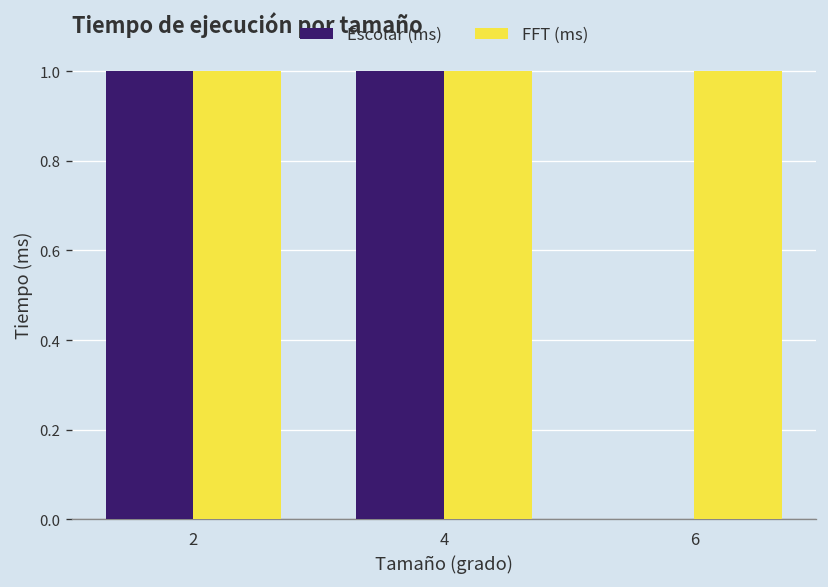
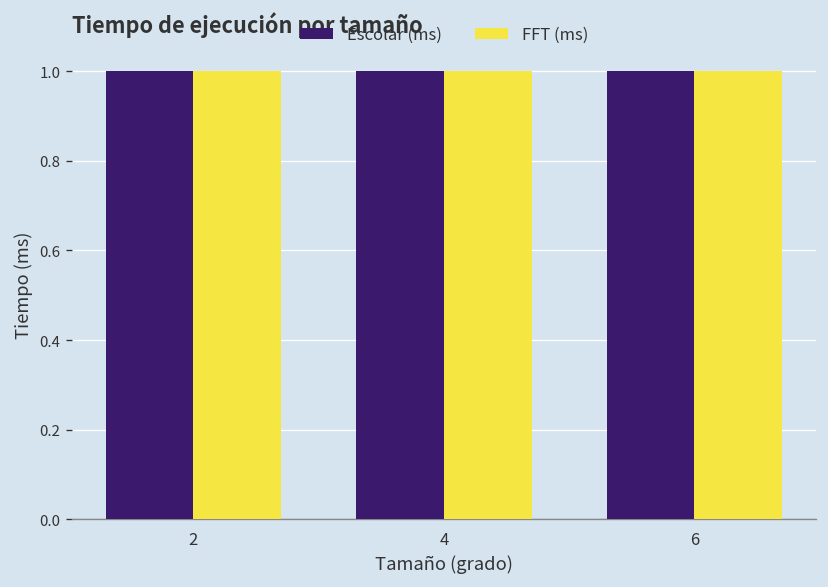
Escolar (ms), 6: 0 -> 1
